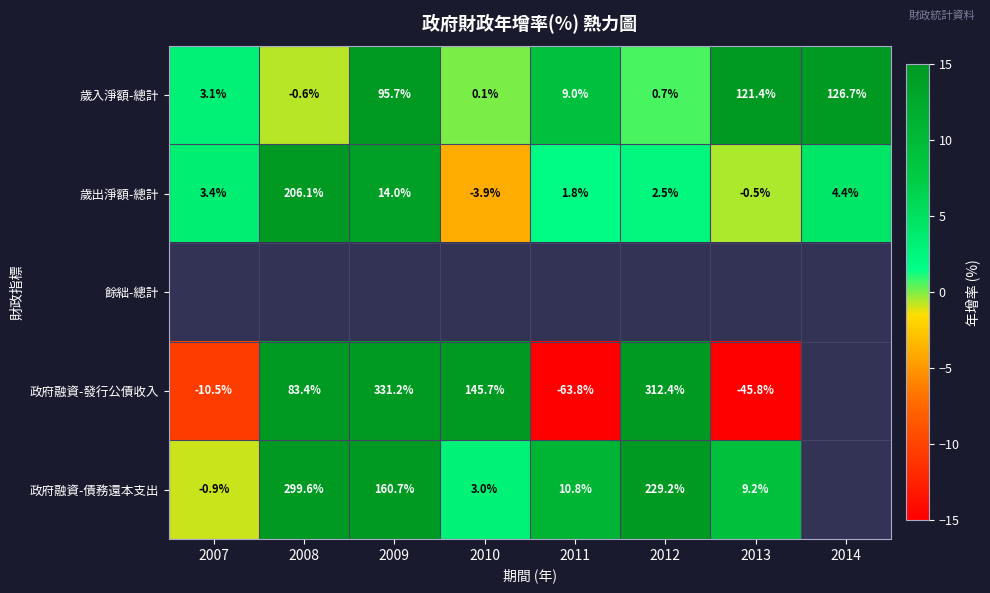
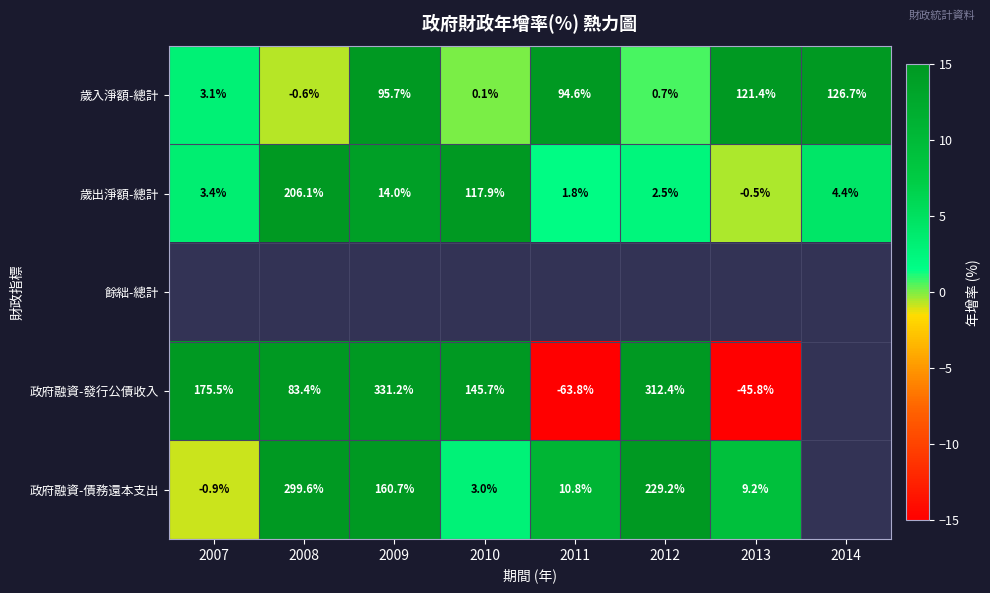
歲入淨額-總計, 2011: 9.0% -> 94.6%
歲出淨額-總計, 2010: -3.9% -> 117.9%
政府融資-發行公債收入, 2007: -10.5% -> 175.5%
